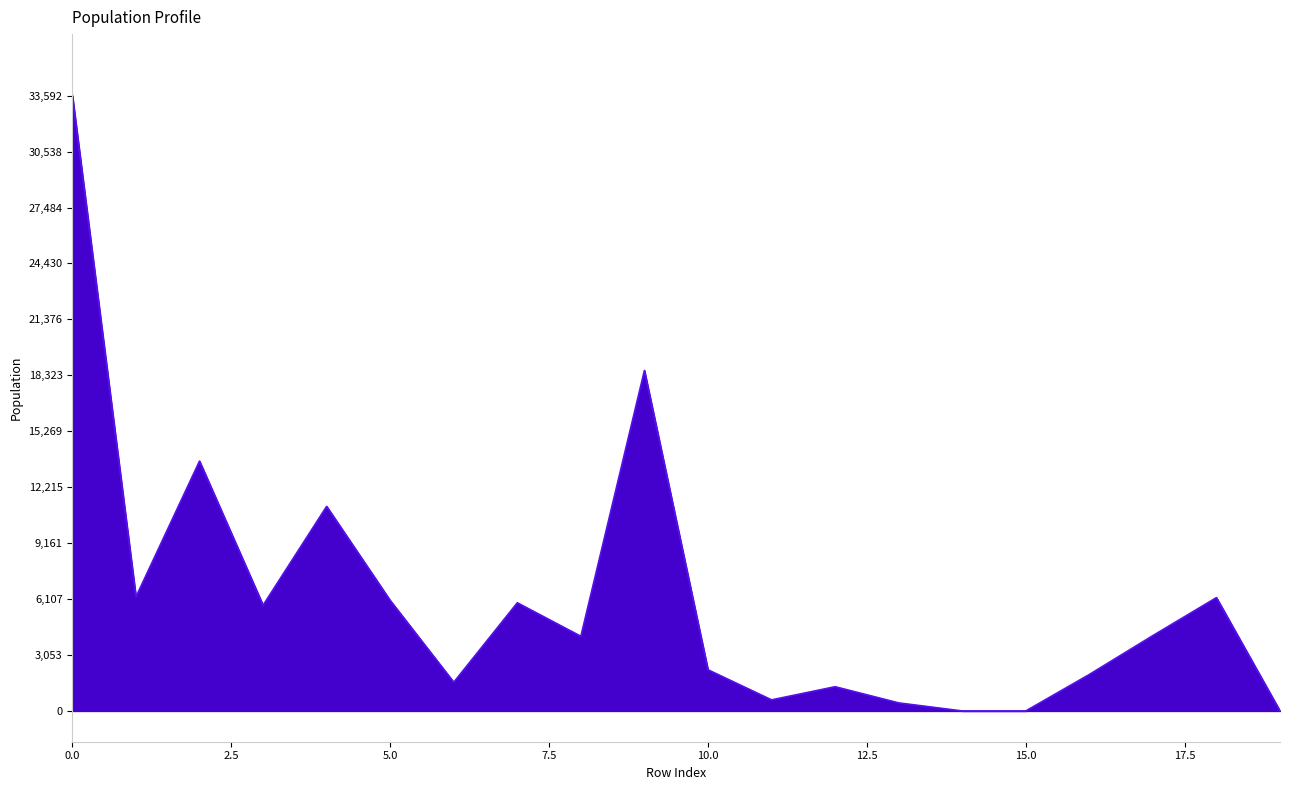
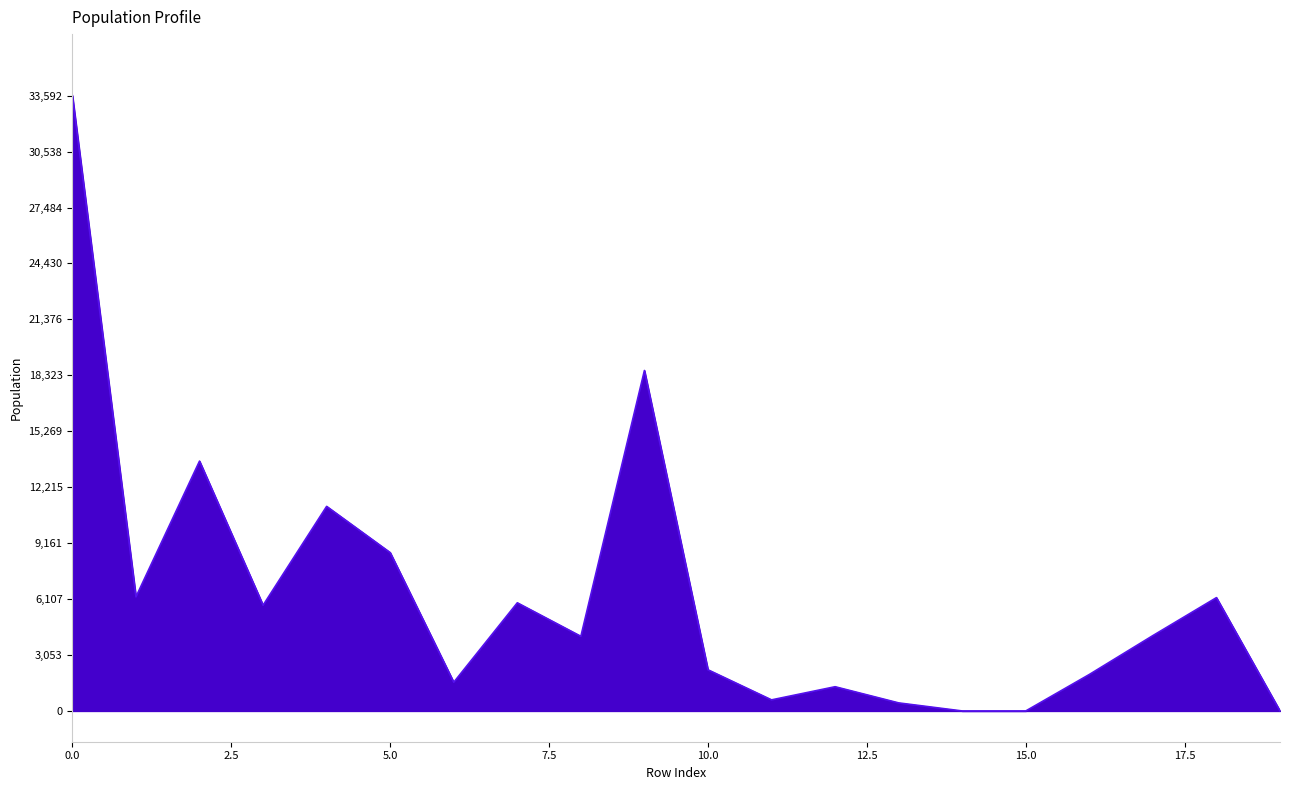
5.0: 6,000 -> 8,600
